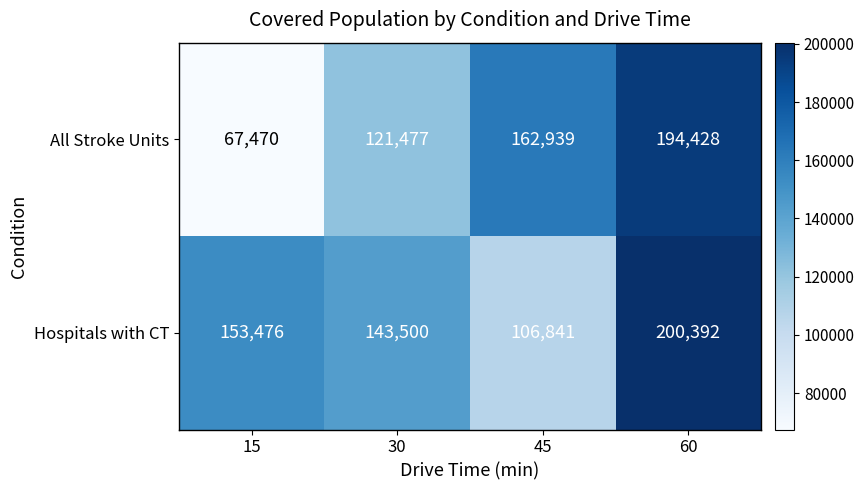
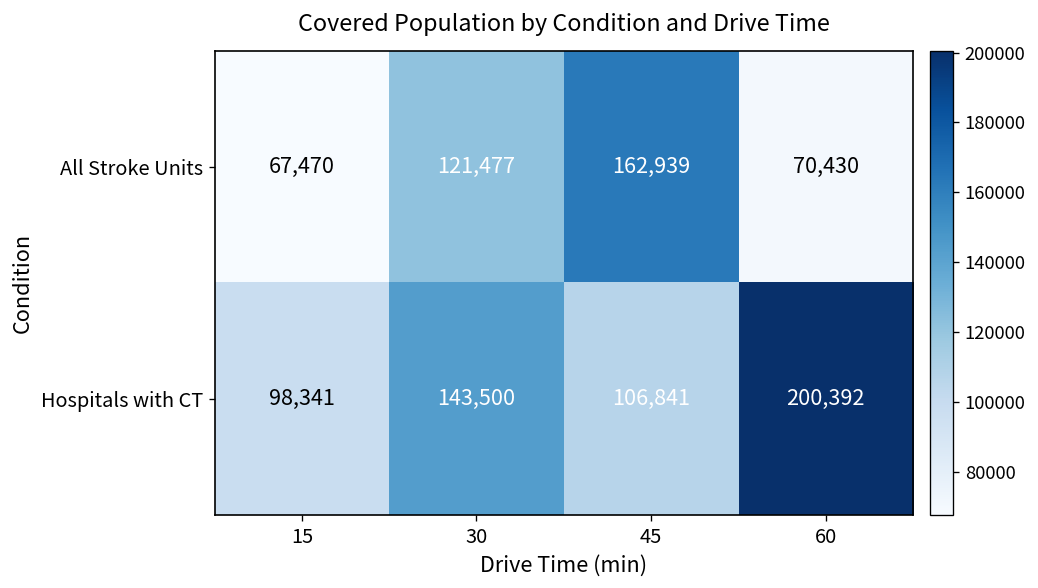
All Stroke Units, 60: 194,428 -> 70,430
Hospitals with CT, 15: 153,476 -> 98,341
